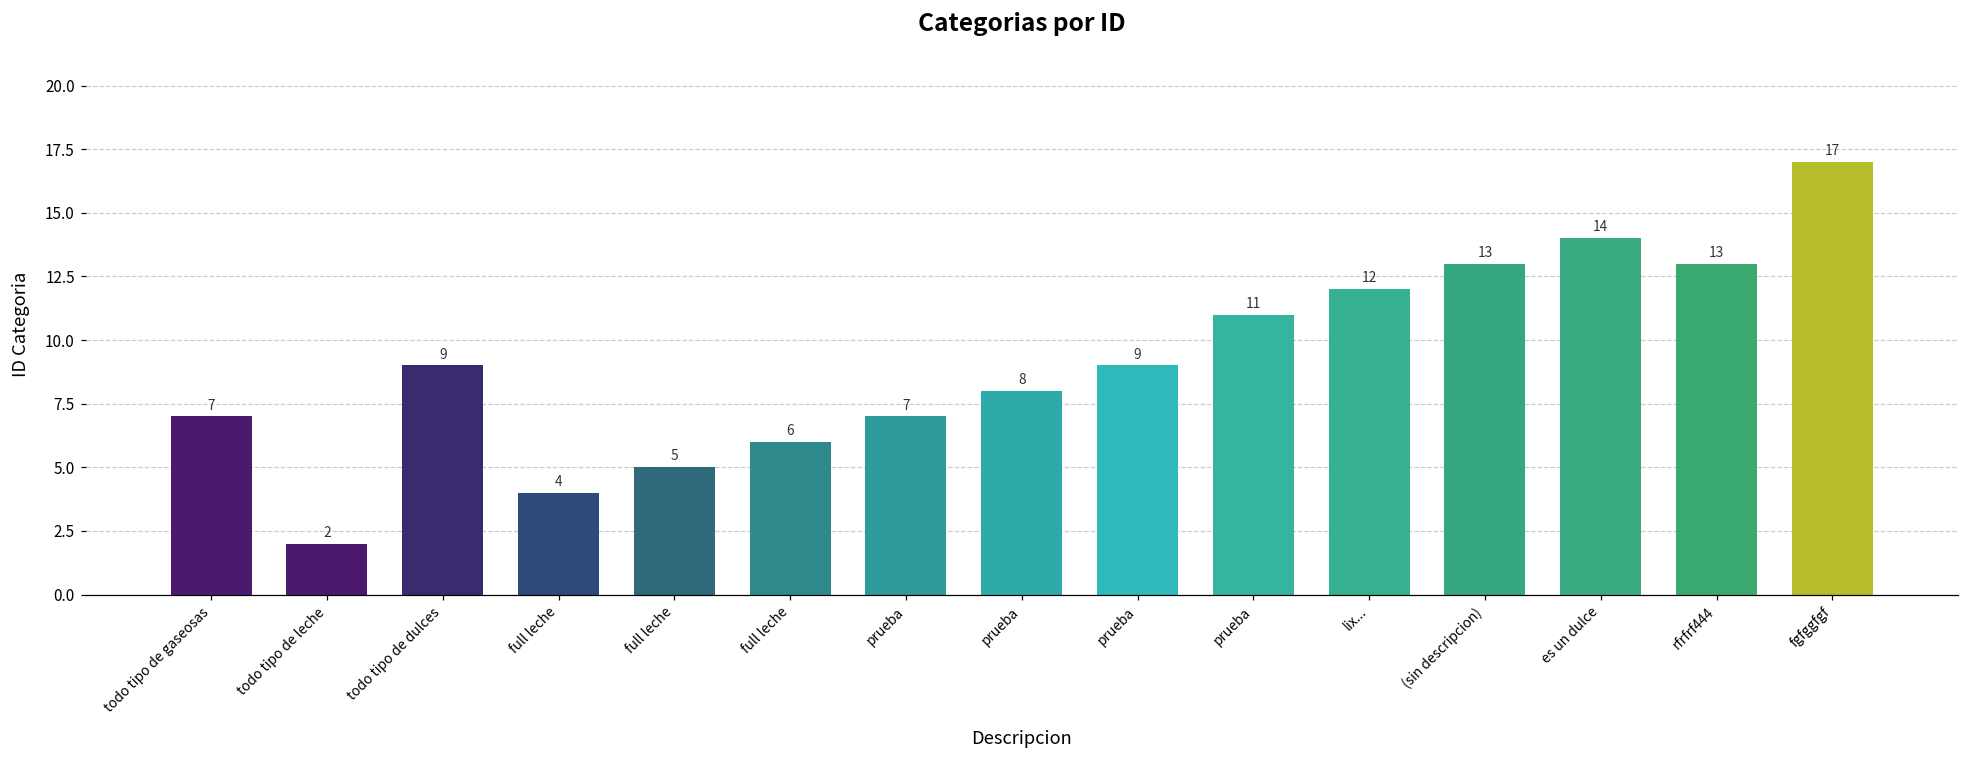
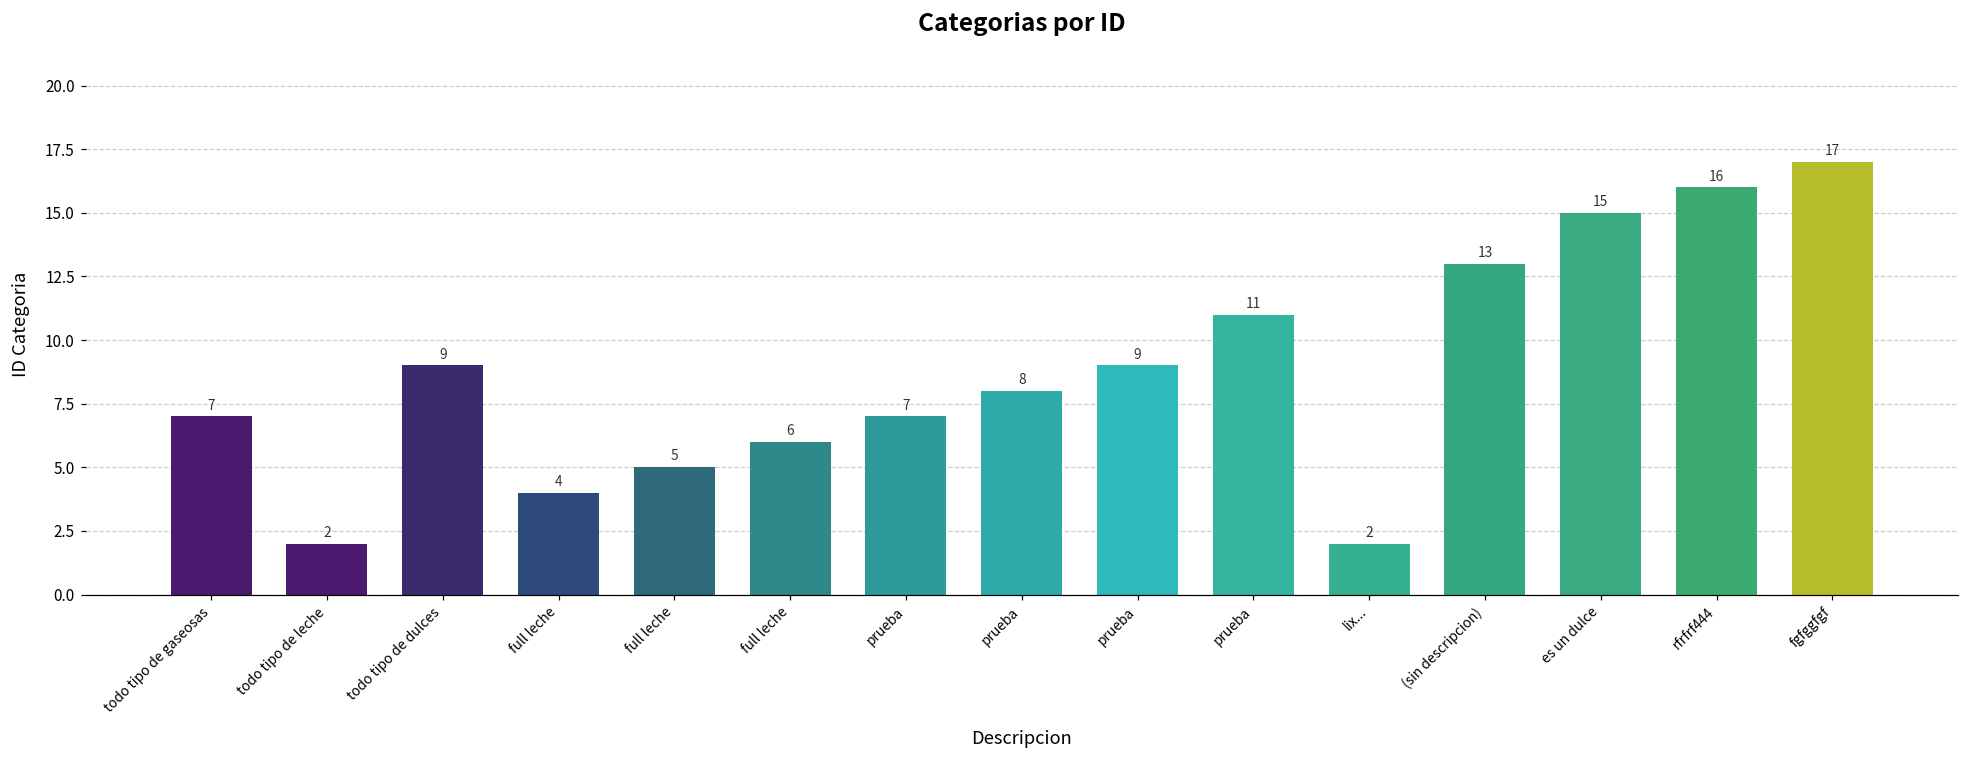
lix...: 12 -> 2
es un dulce: 14 -> 15
rfrfrf444: 13 -> 16
